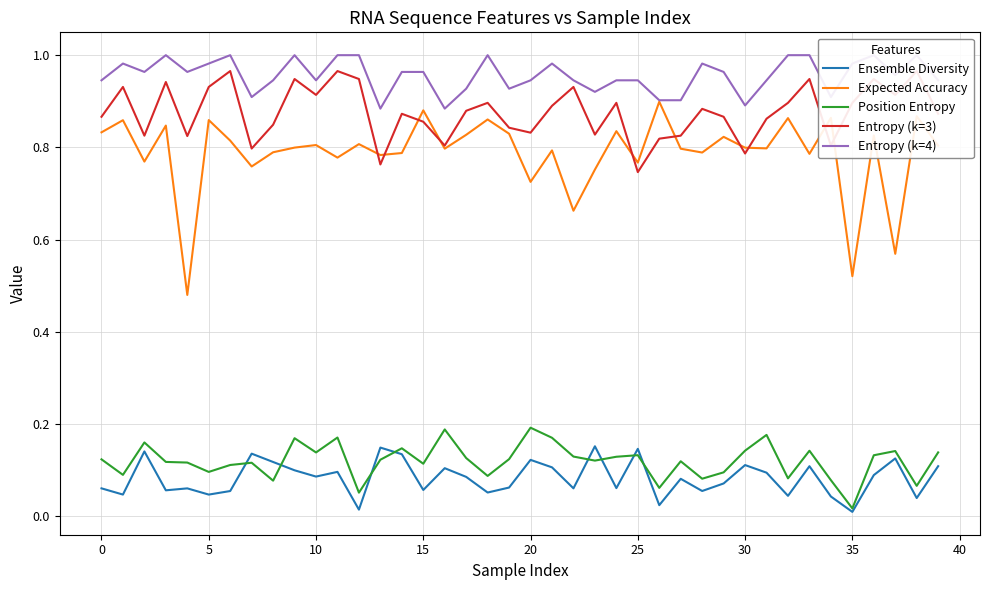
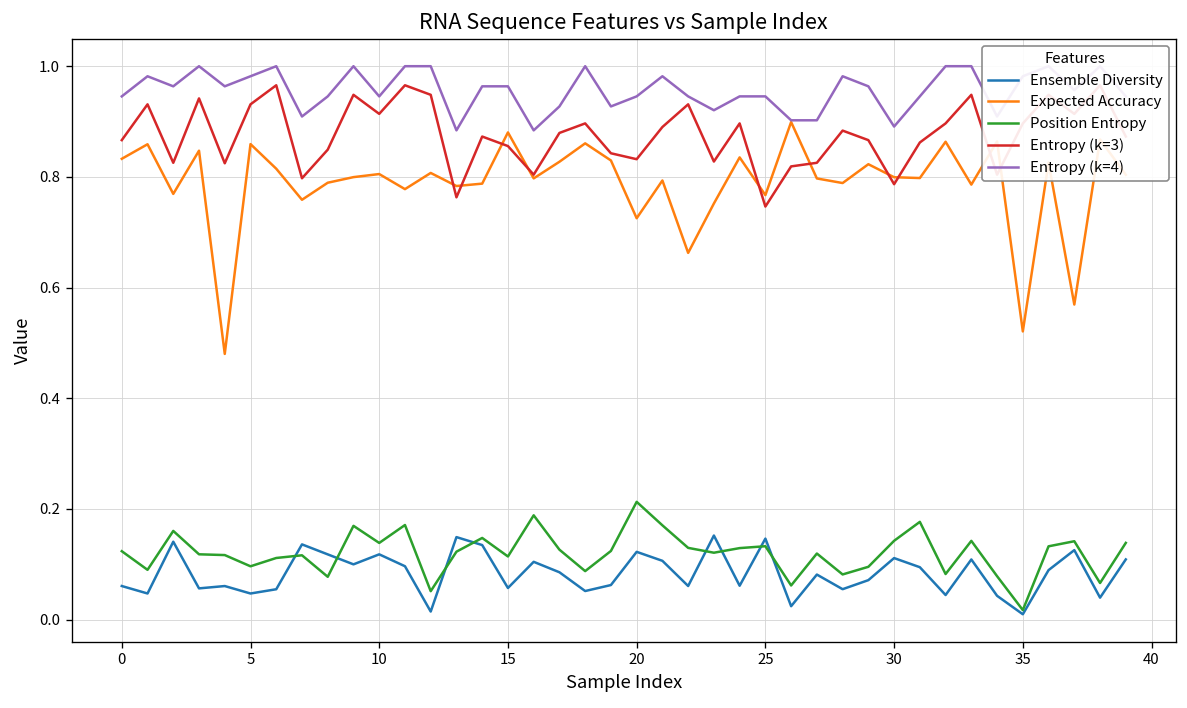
Ensemble Diversity, 10: 0.09 -> 0.12
Position Entropy, 20: 0.19 -> 0.21
